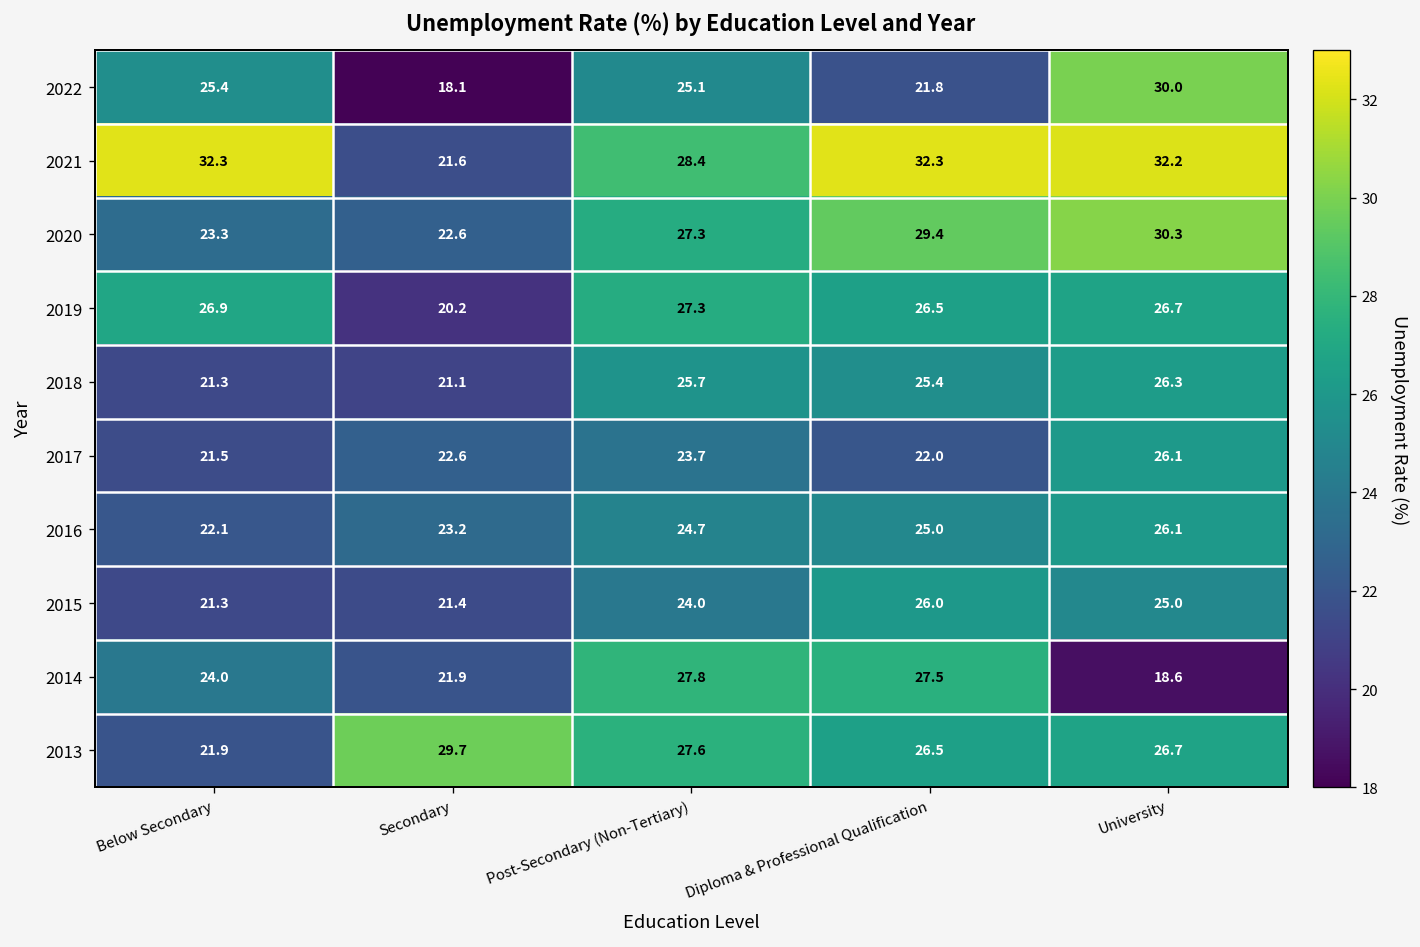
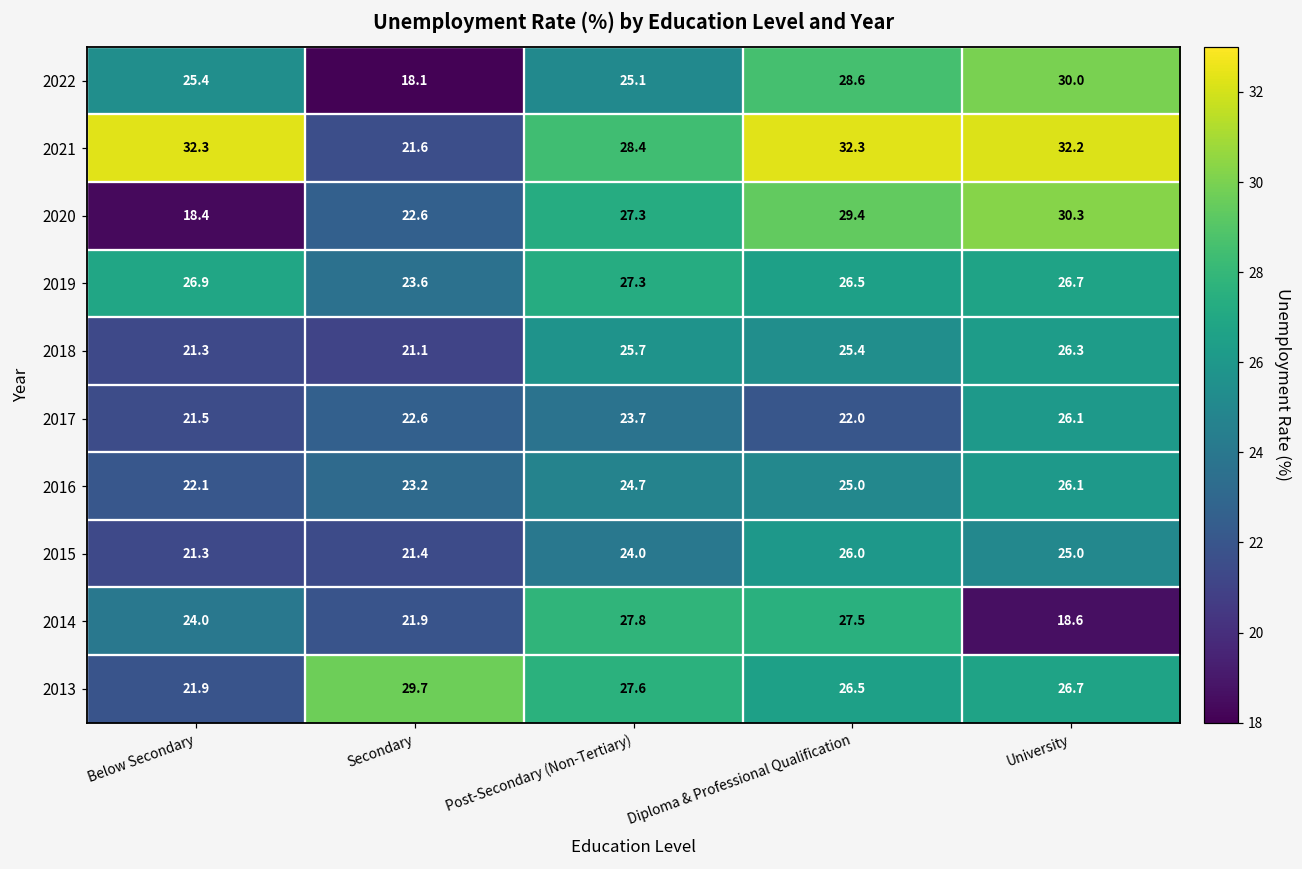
2022, Diploma & Professional Qualification: 21.8 -> 28.6
2020, Below Secondary: 23.3 -> 18.4
2019, Secondary: 20.2 -> 23.6
